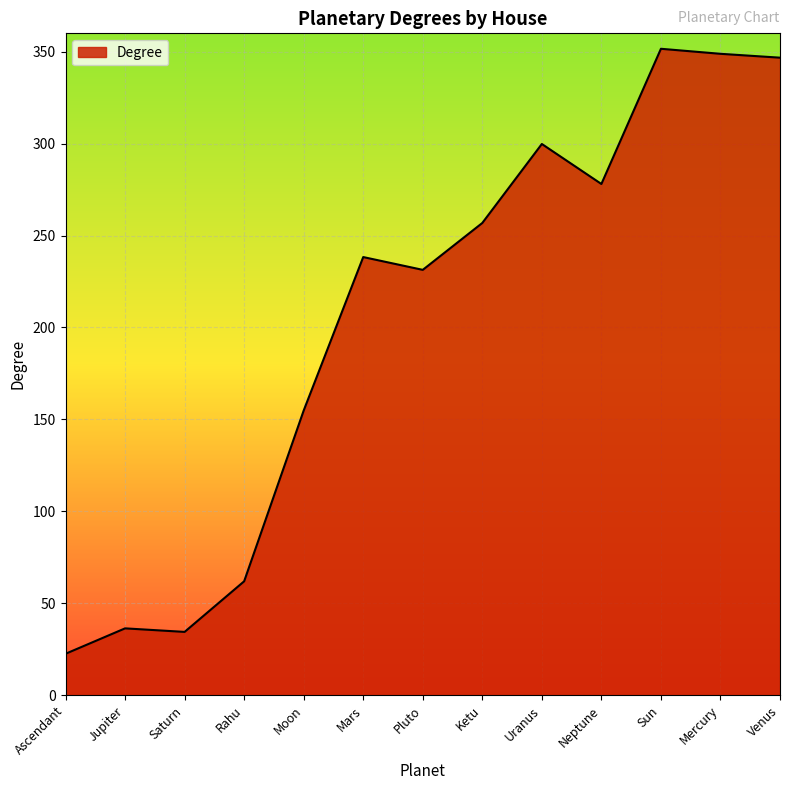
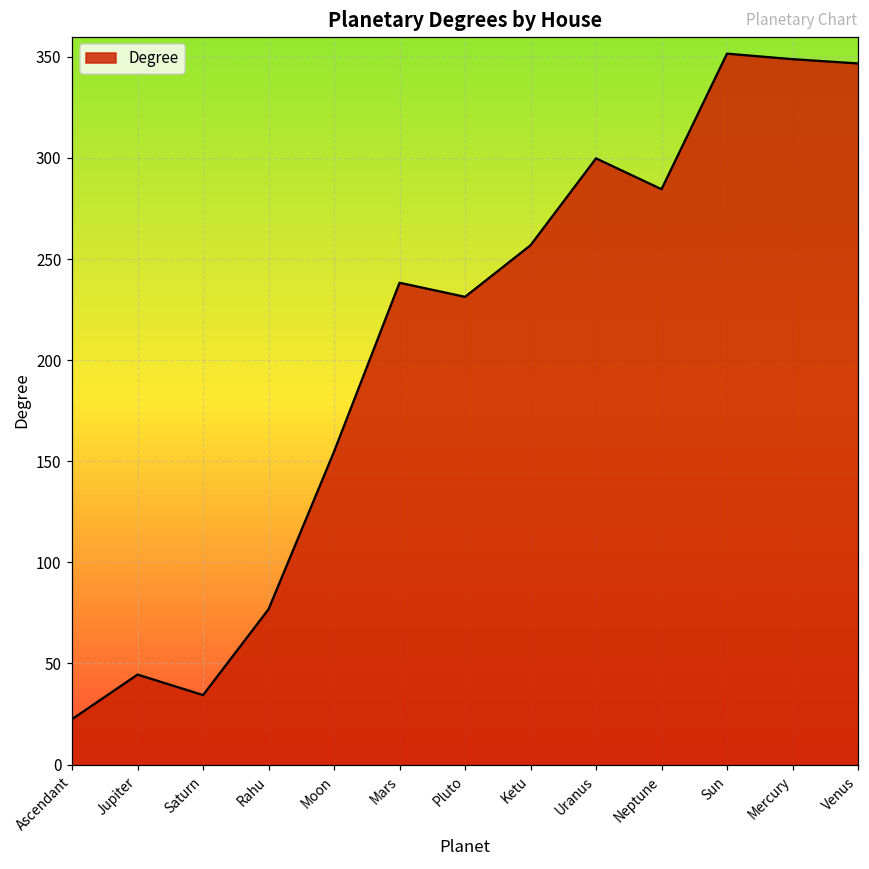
Jupiter: 36 -> 44
Rahu: 62 -> 77
Neptune: 278 -> 285
